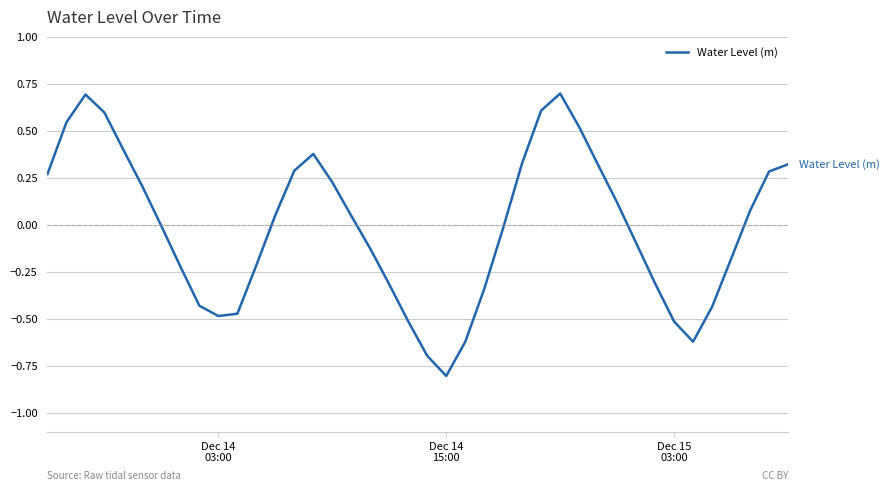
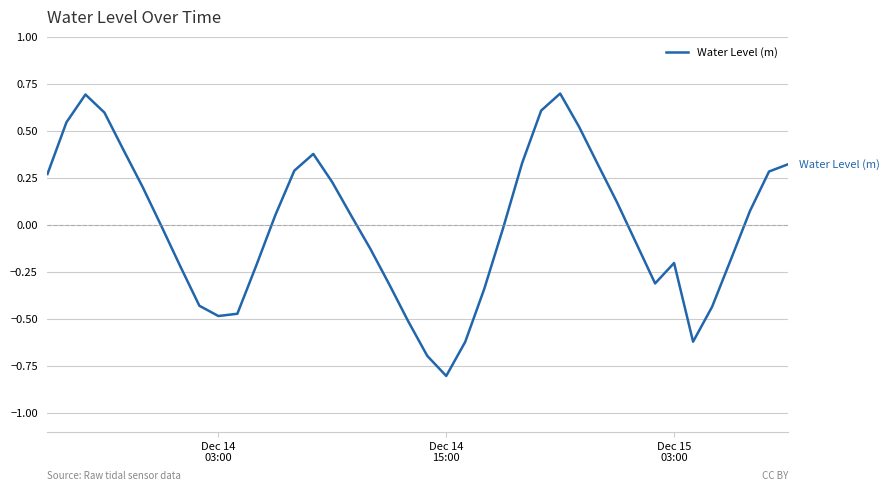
Dec 15 03:00: -0.51 -> -0.20
